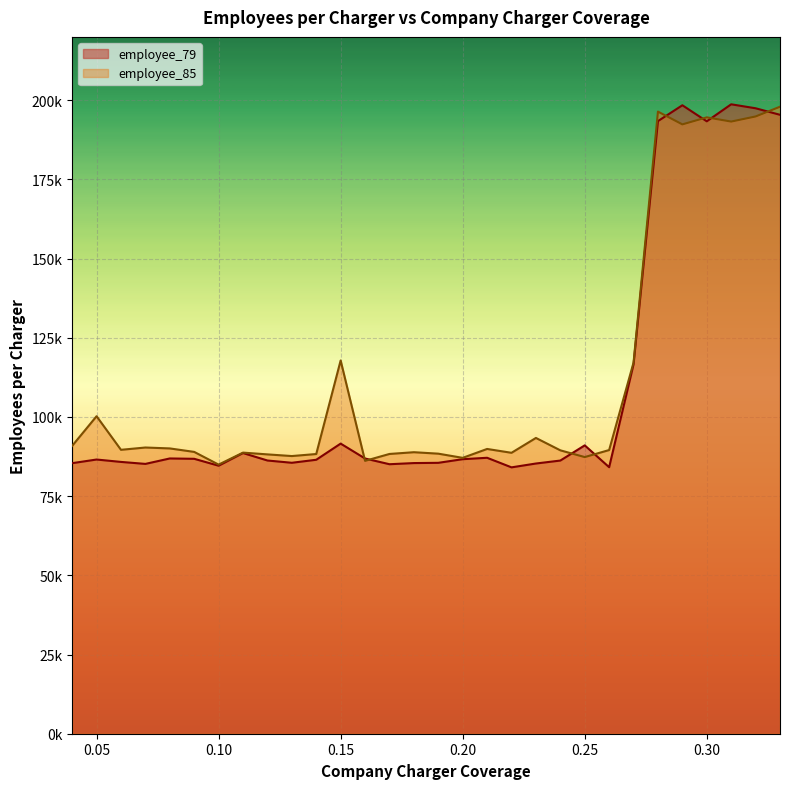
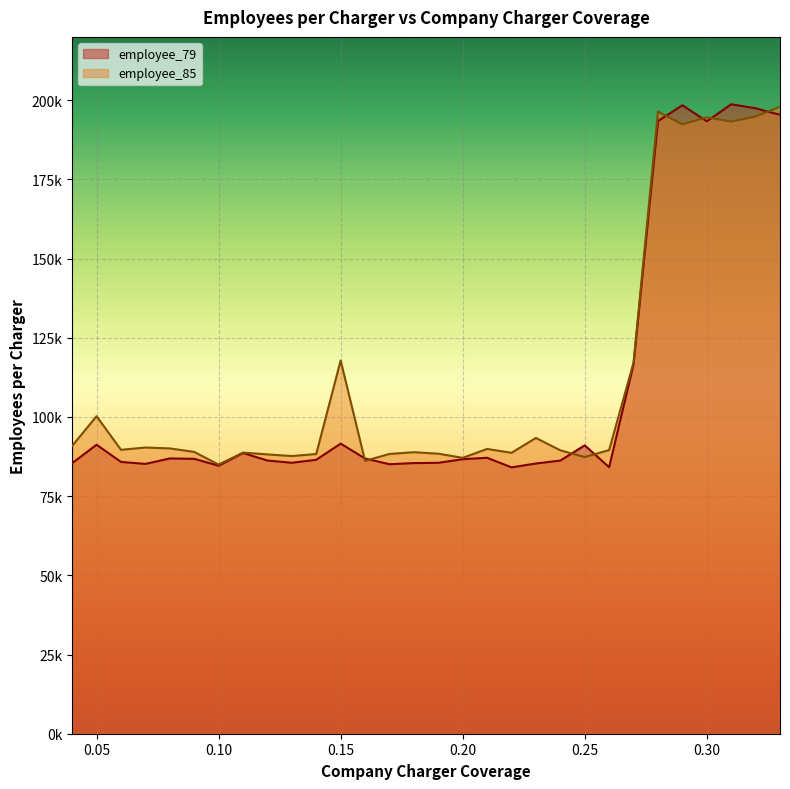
employee_79, 0.05: 87000 -> 91000
